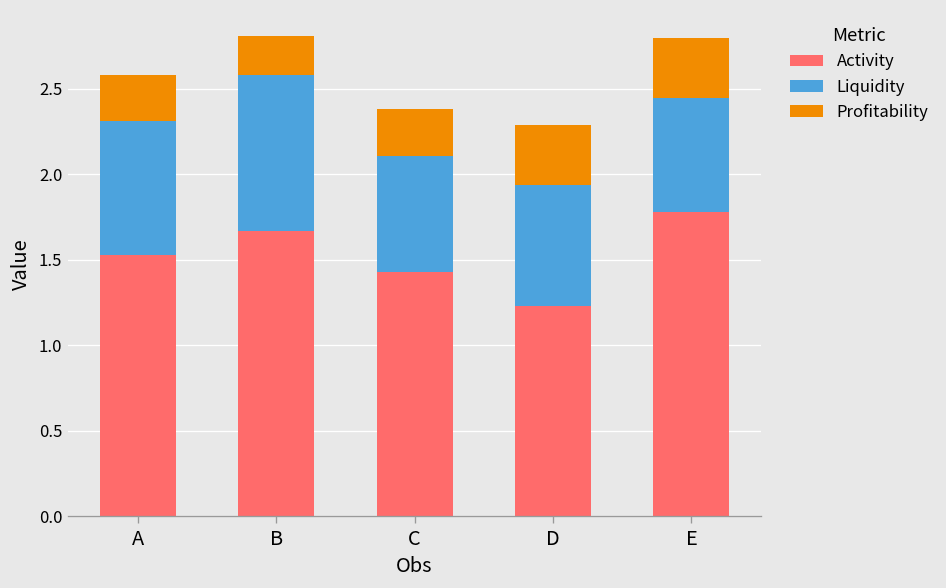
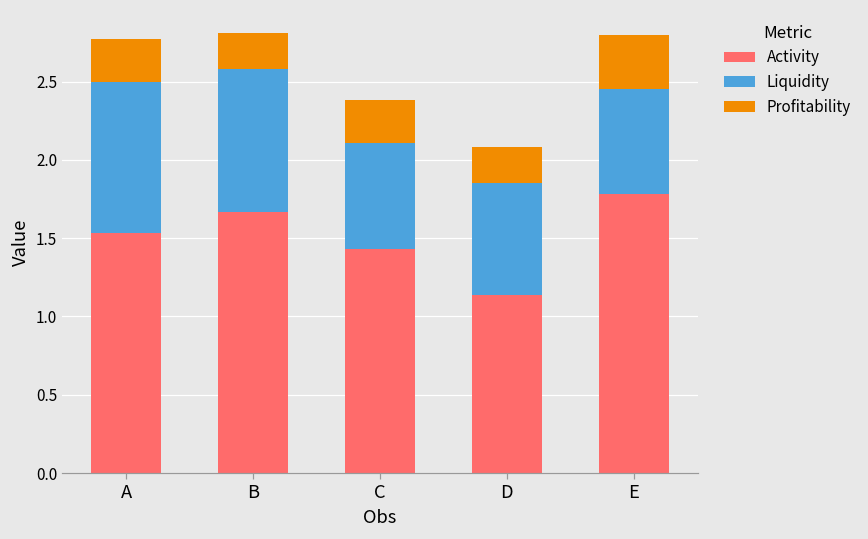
Liquidity, A: 0.78 -> 0.97
Activity, D: 1.23 -> 1.14
Profitability, D: 0.35 -> 0.23
